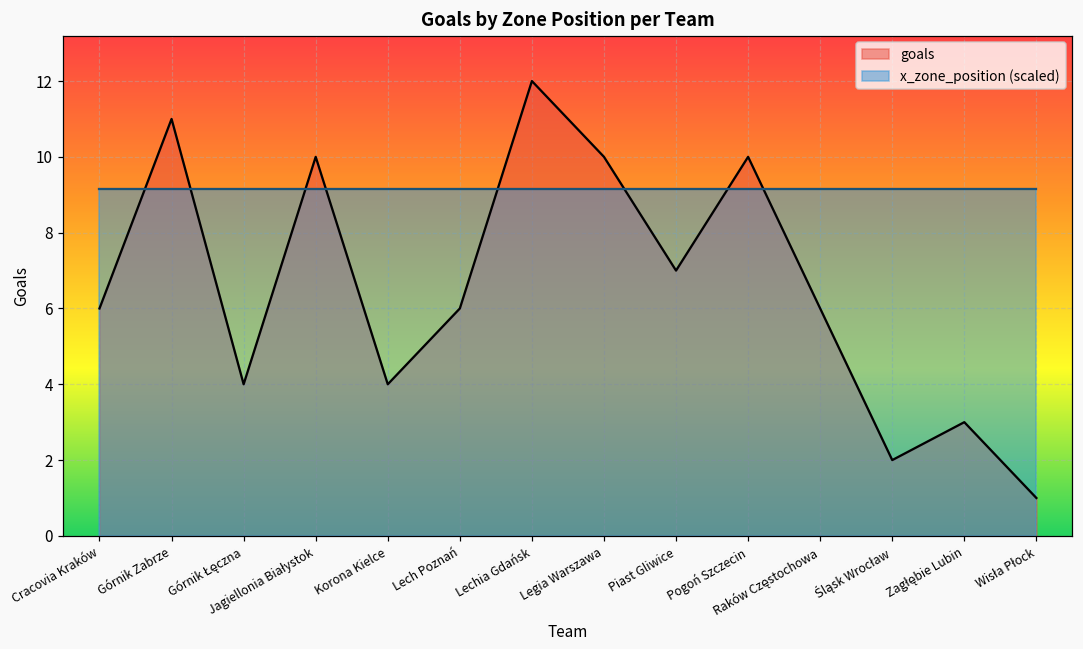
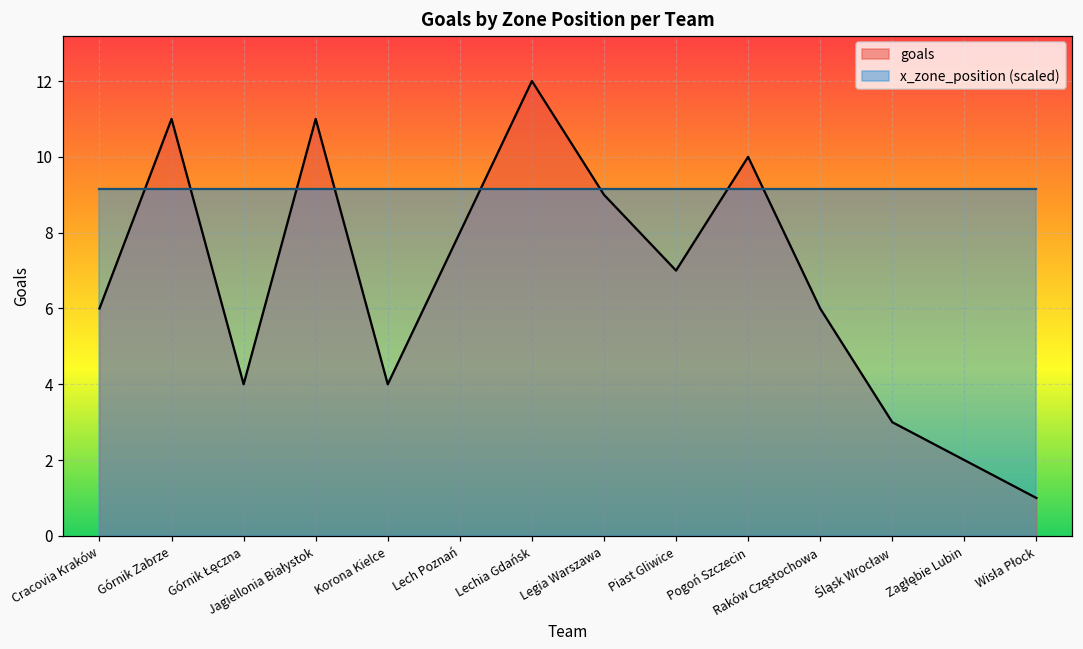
goals, Jagiellonia Białystok: 10 -> 11
goals, Lech Poznań: 6 -> 8
goals, Legia Warszawa: 10 -> 9
goals, Śląsk Wrocław: 2 -> 3
goals, Zagłębie Lubin: 3 -> 2
